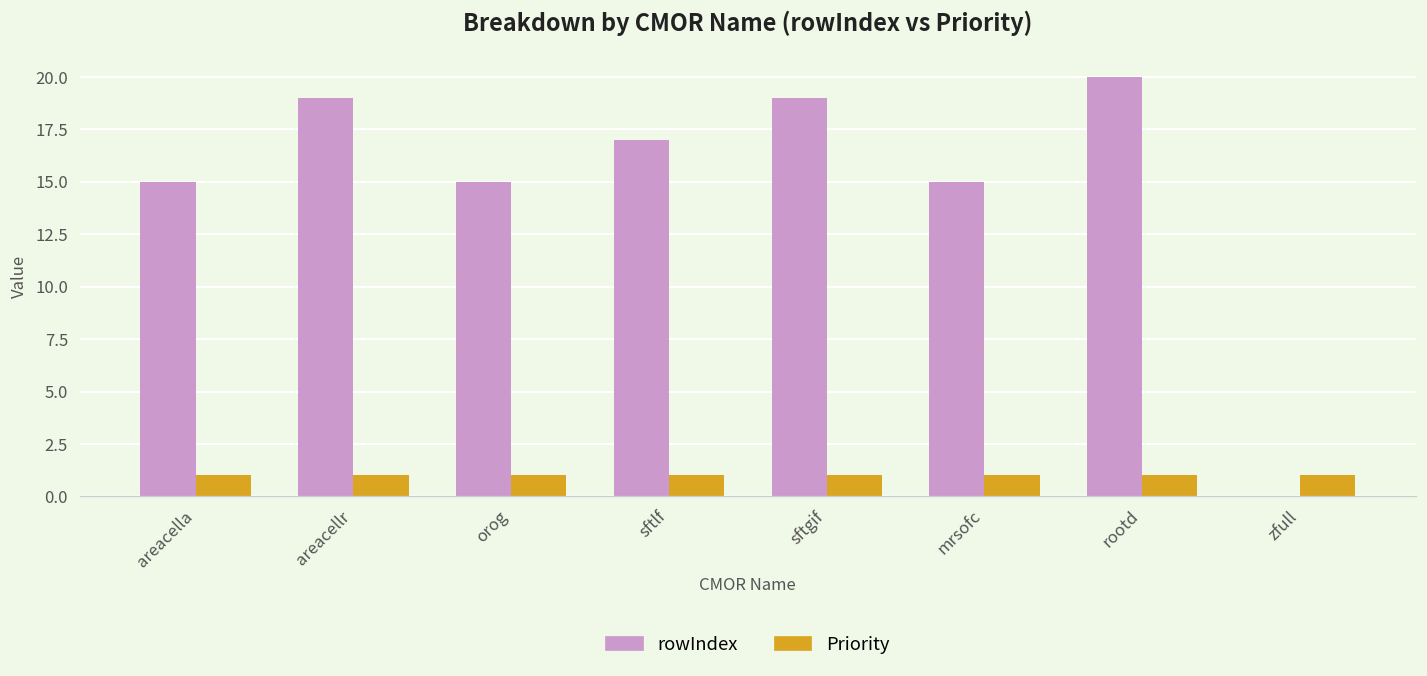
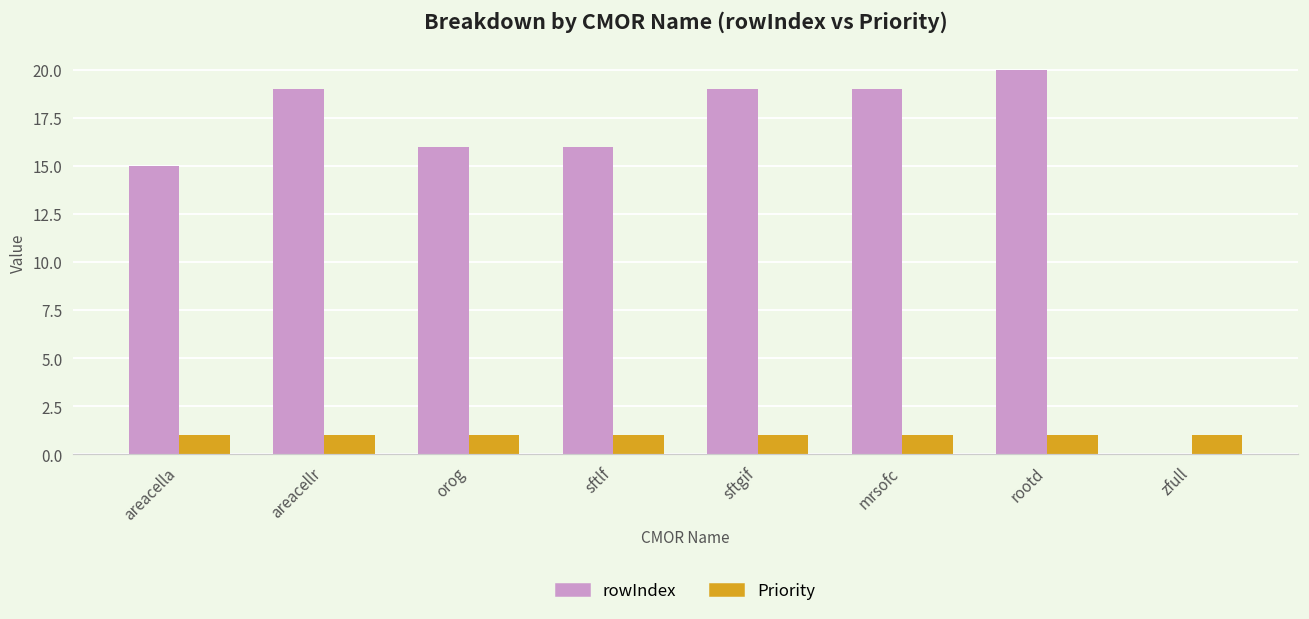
rowIndex, orog: 15 -> 16
rowIndex, sftlf: 17 -> 16
rowIndex, mrsofc: 15 -> 19
